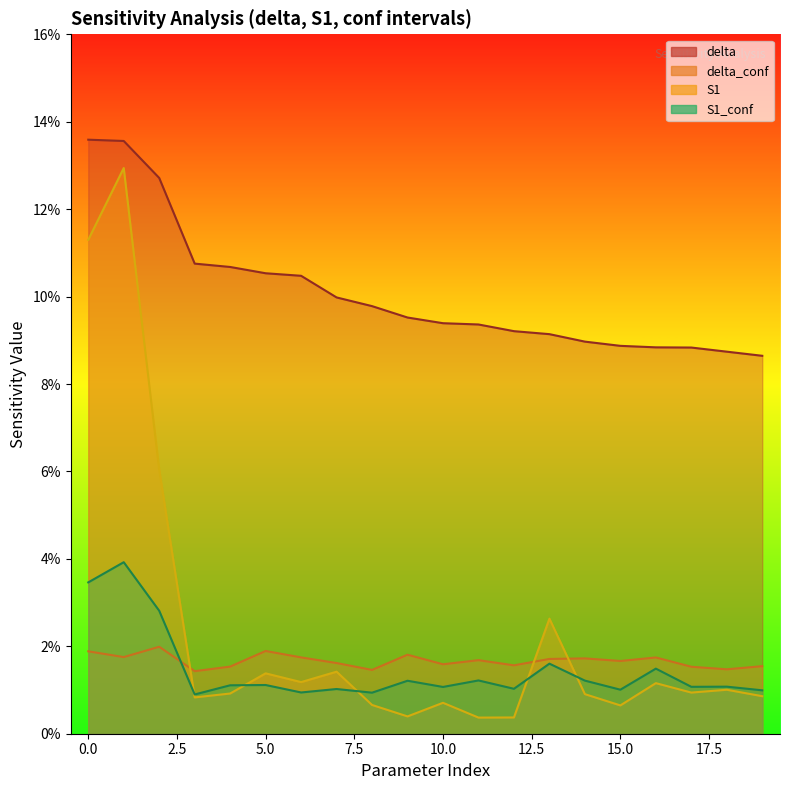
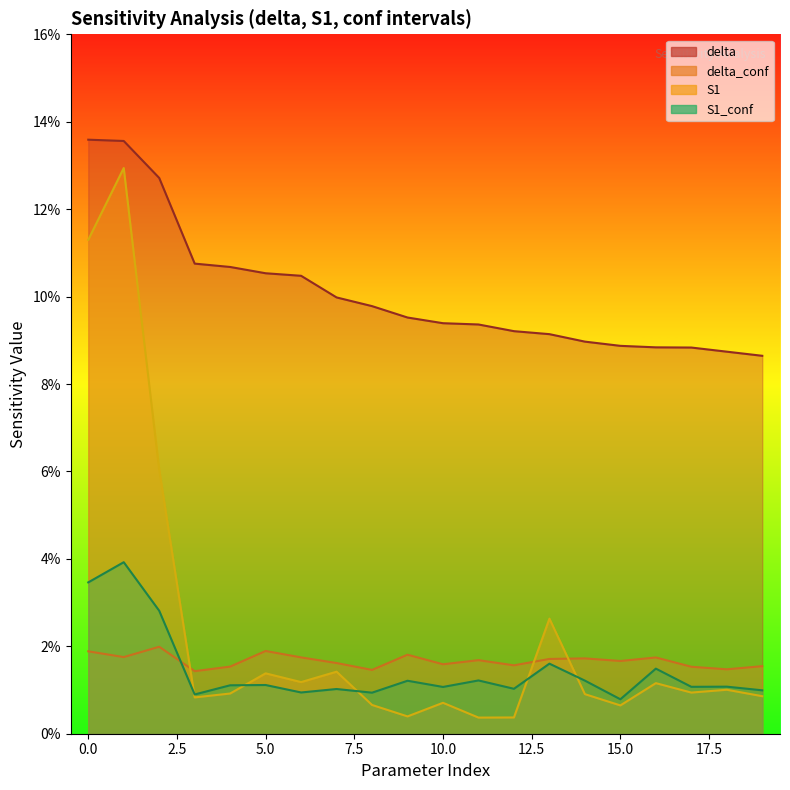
S1_conf, 15.0: 1.0% -> 0.8%
